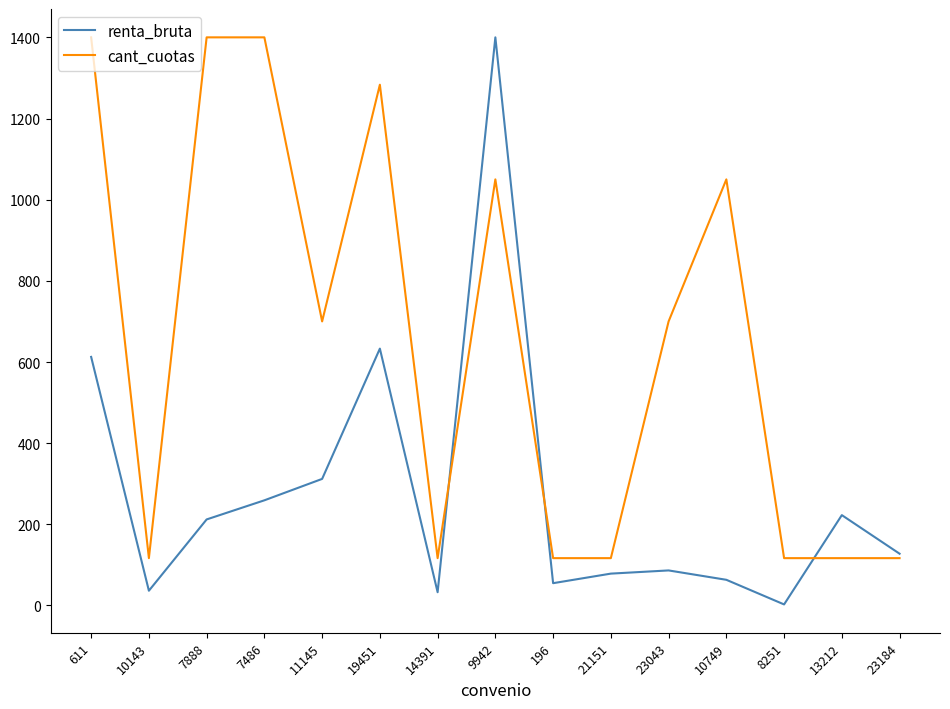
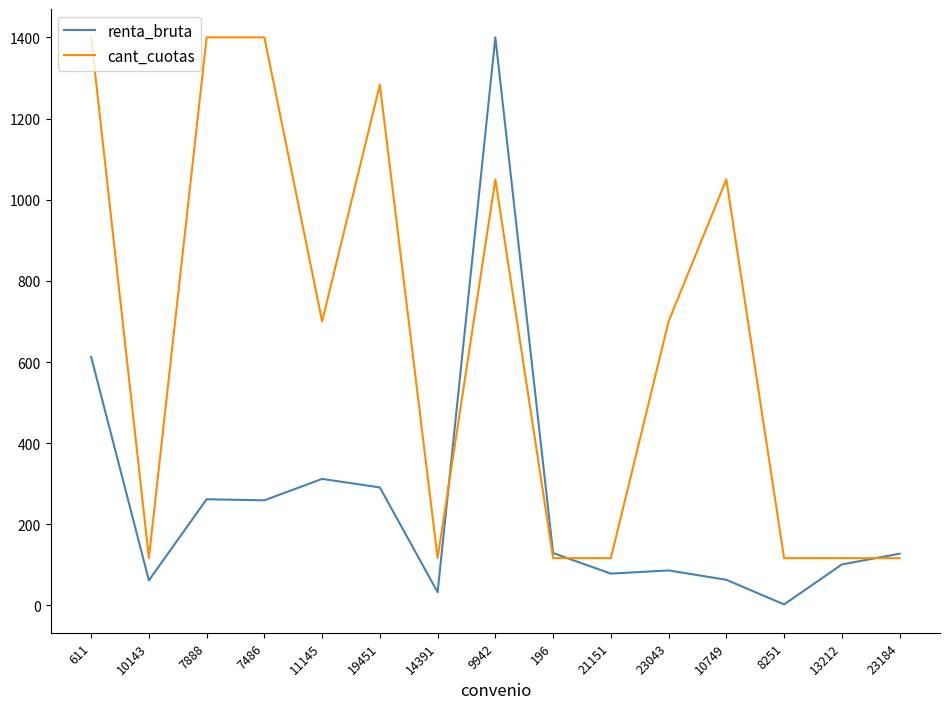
renta_bruta, 10143: 40 -> 60
renta_bruta, 7888: 210 -> 260
renta_bruta, 19451: 630 -> 290
renta_bruta, 196: 50 -> 130
renta_bruta, 13212: 220 -> 100
